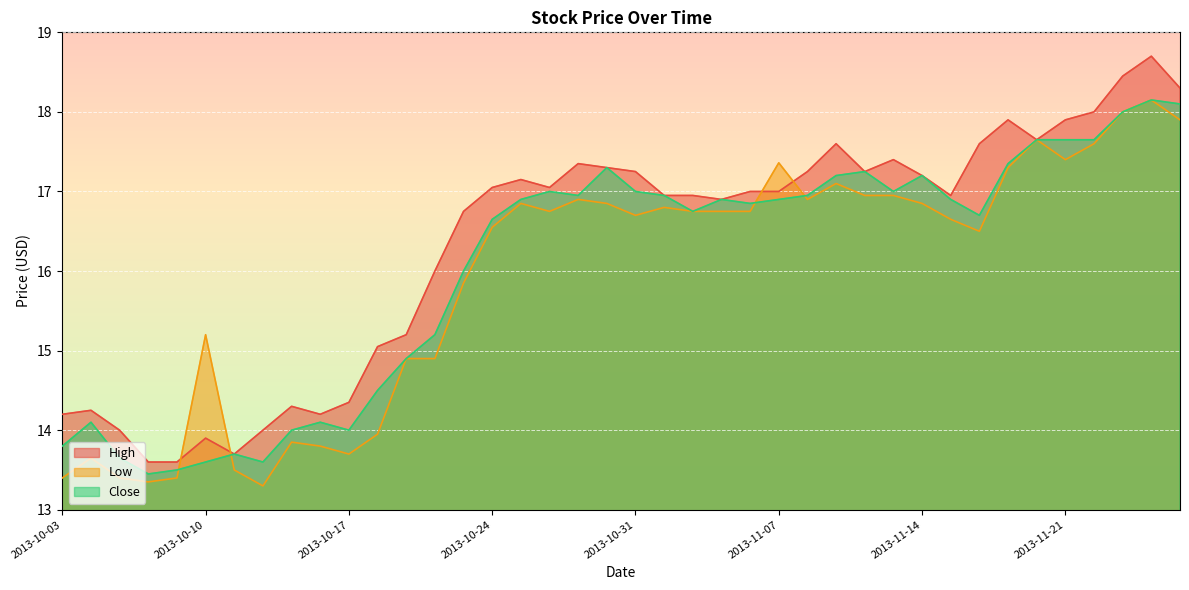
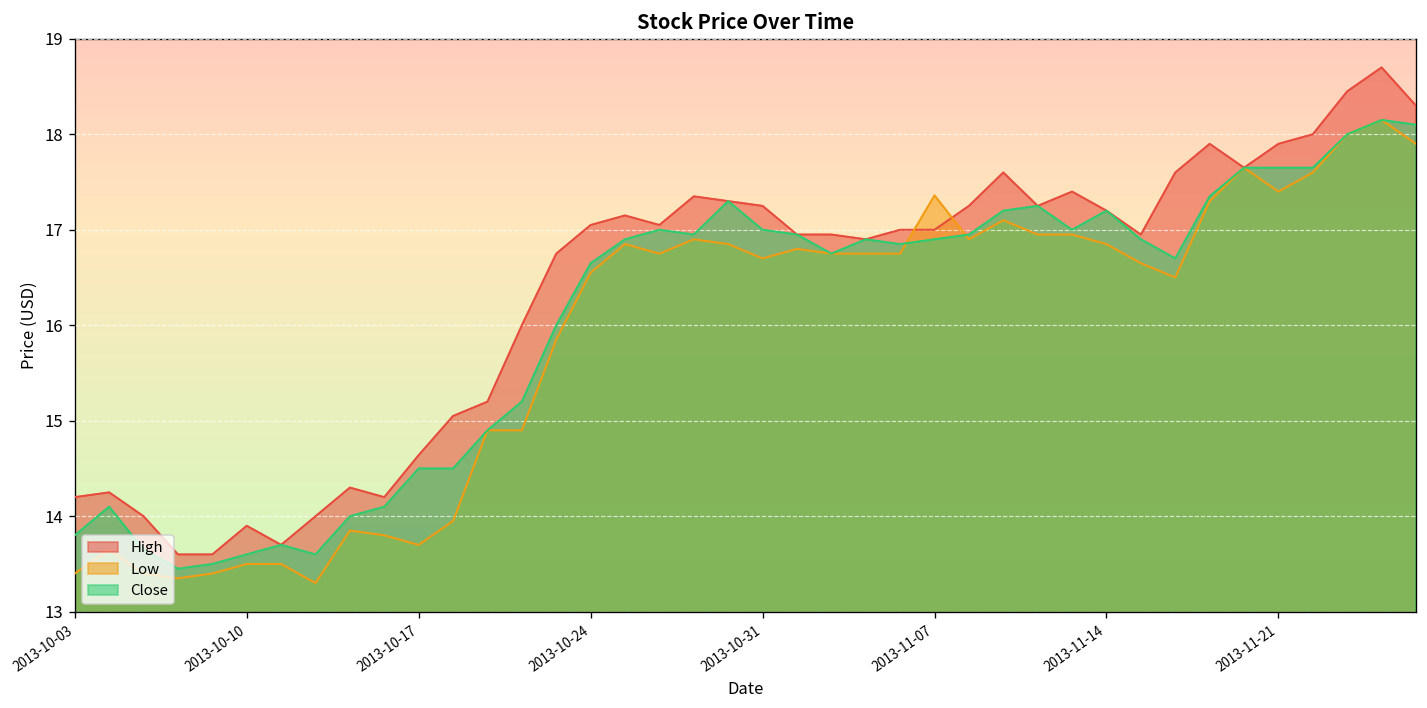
Low, 2013-10-10: 15.2 -> 13.5
High, 2013-10-17: 14.4 -> 14.6
Close, 2013-10-17: 14.0 -> 14.5
